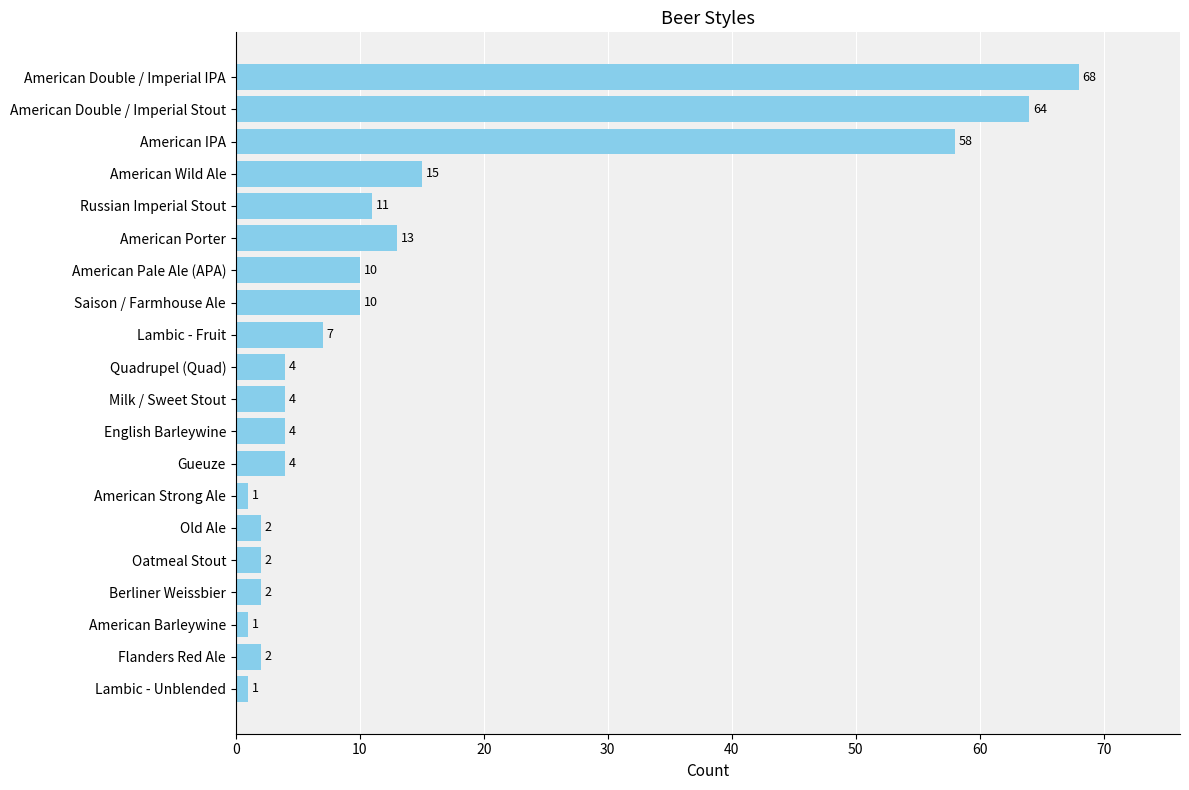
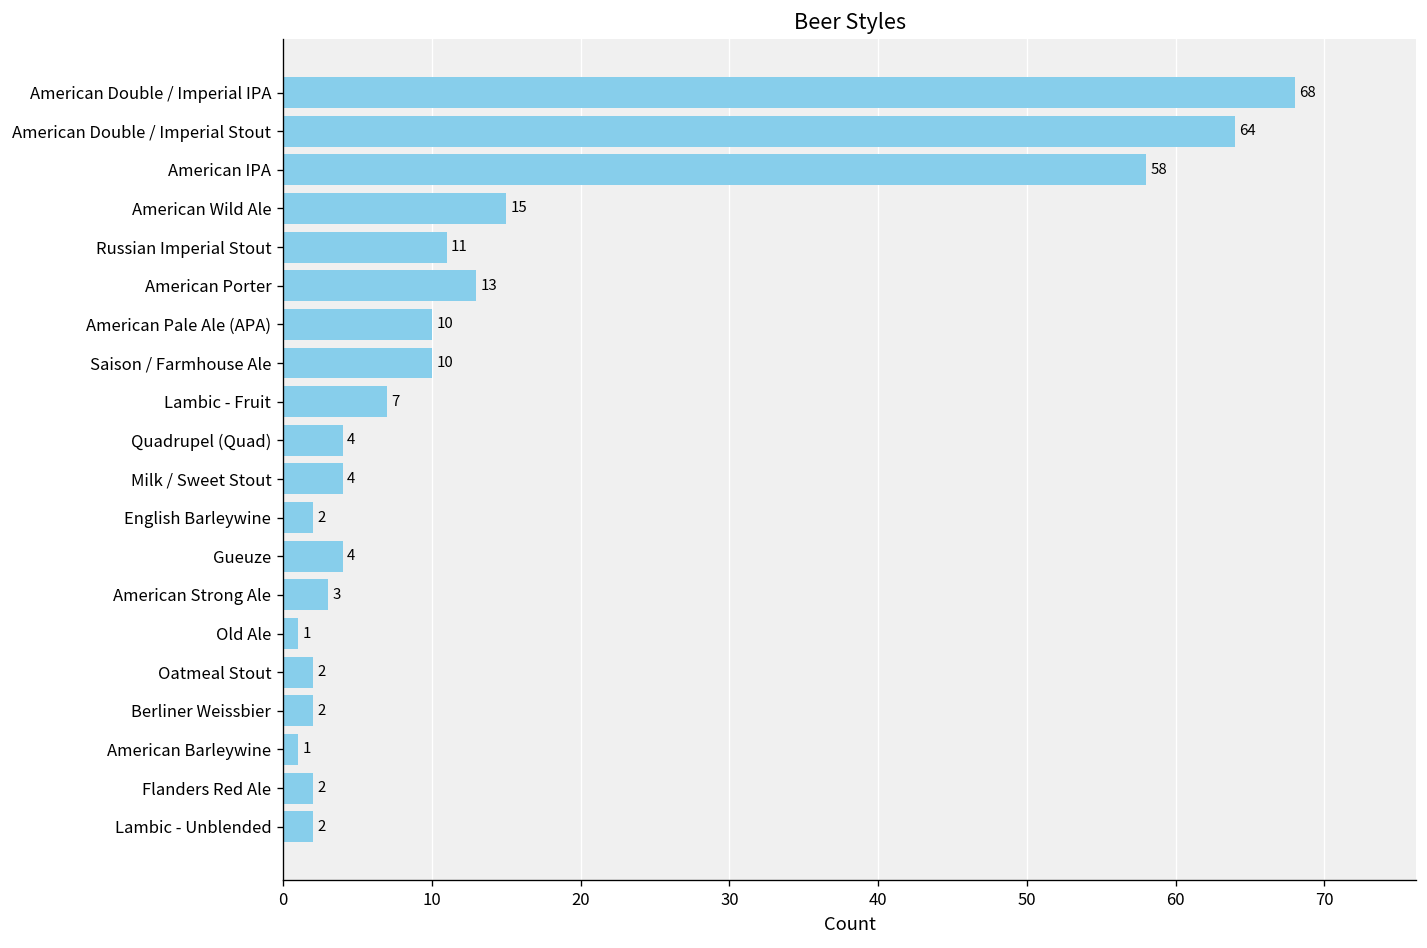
English Barleywine: 4 -> 2
American Strong Ale: 1 -> 3
Old Ale: 2 -> 1
Lambic - Unblended: 1 -> 2
